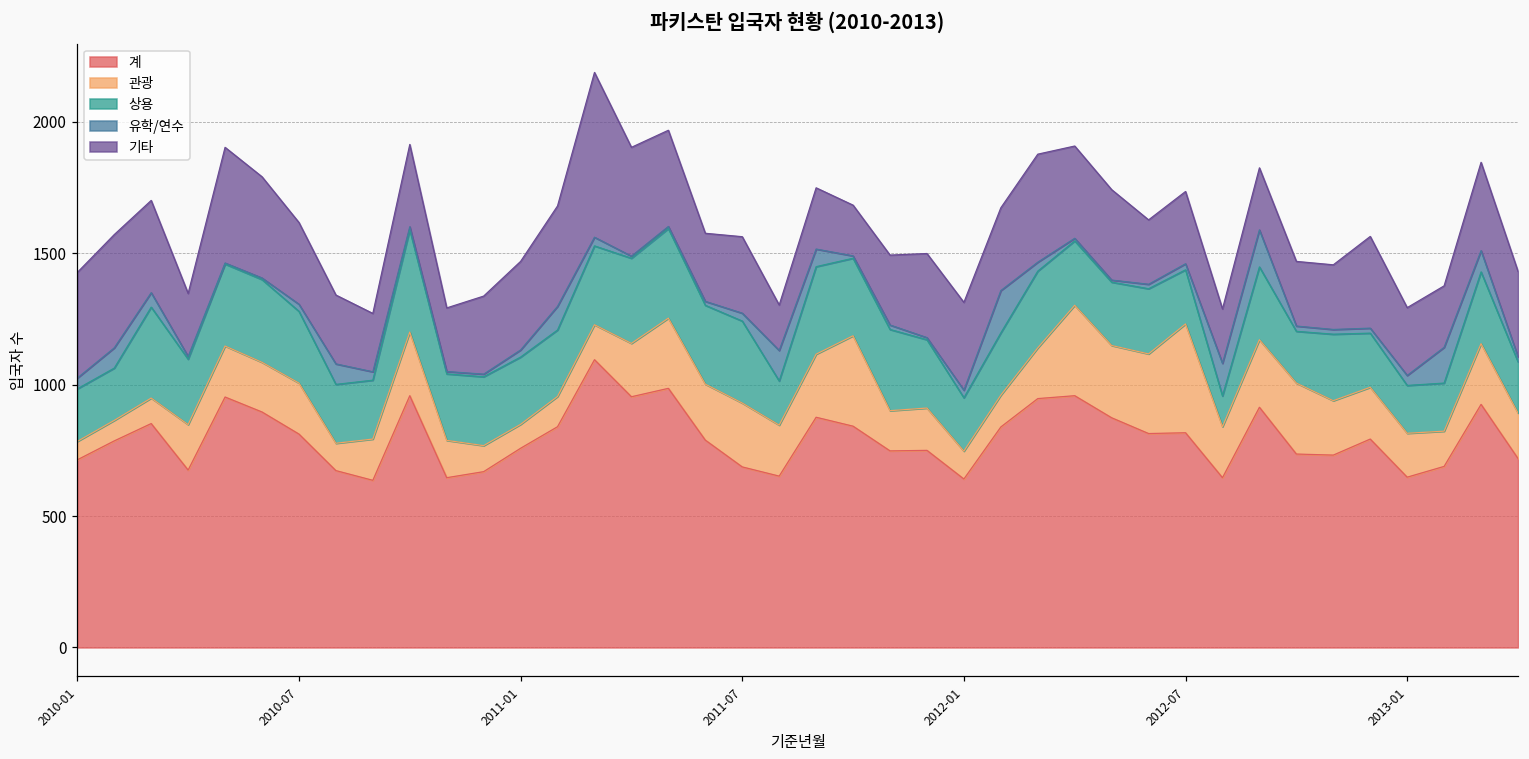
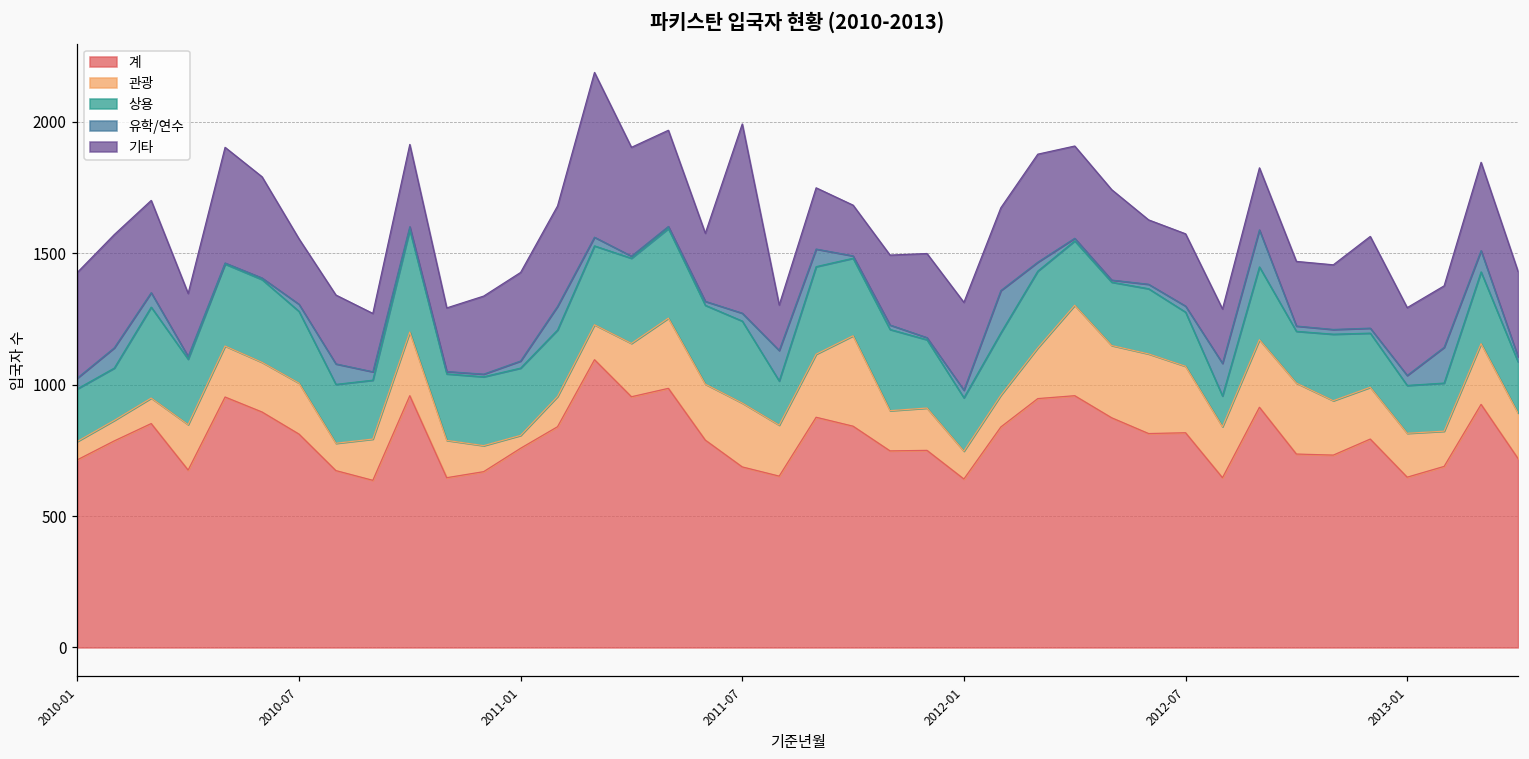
기타, 2010-07: 310 -> 250
관광, 2011-01: 90 -> 50
기타, 2011-07: 290 -> 720
관광, 2012-07: 410 -> 250
